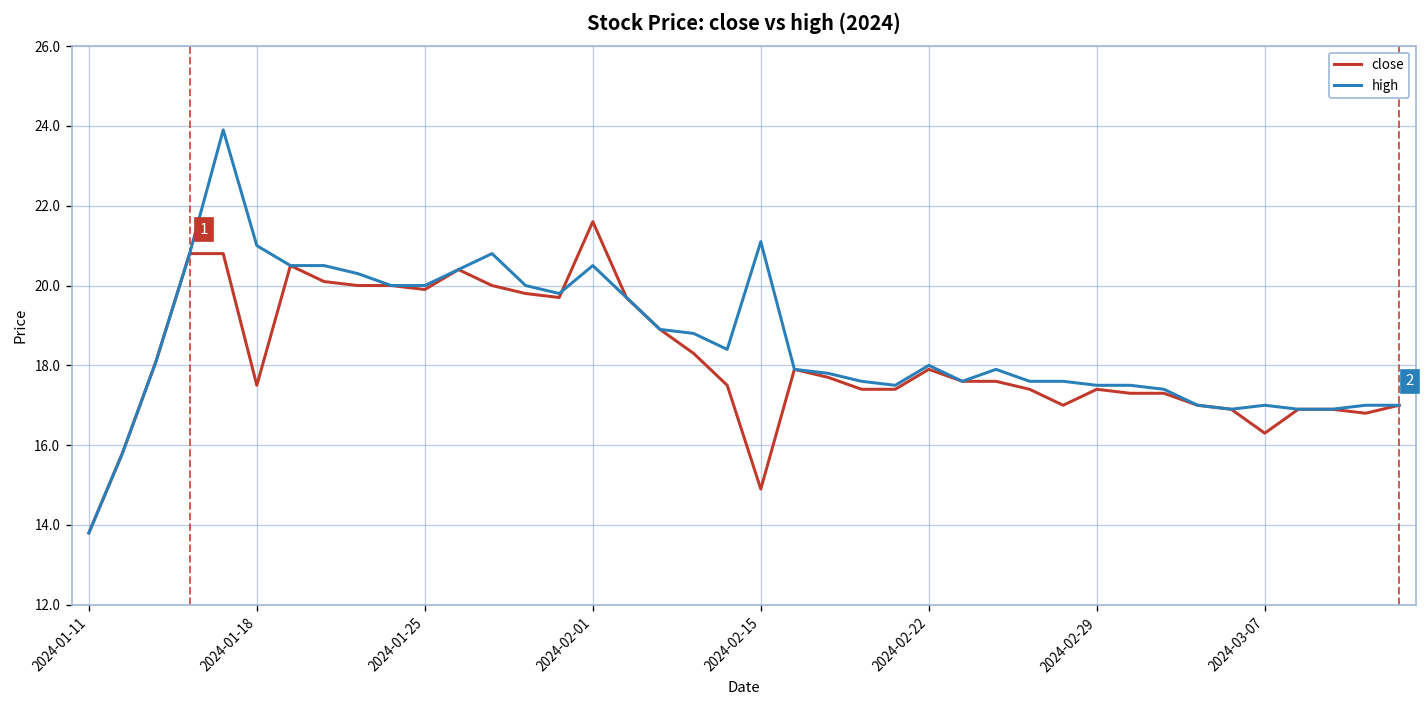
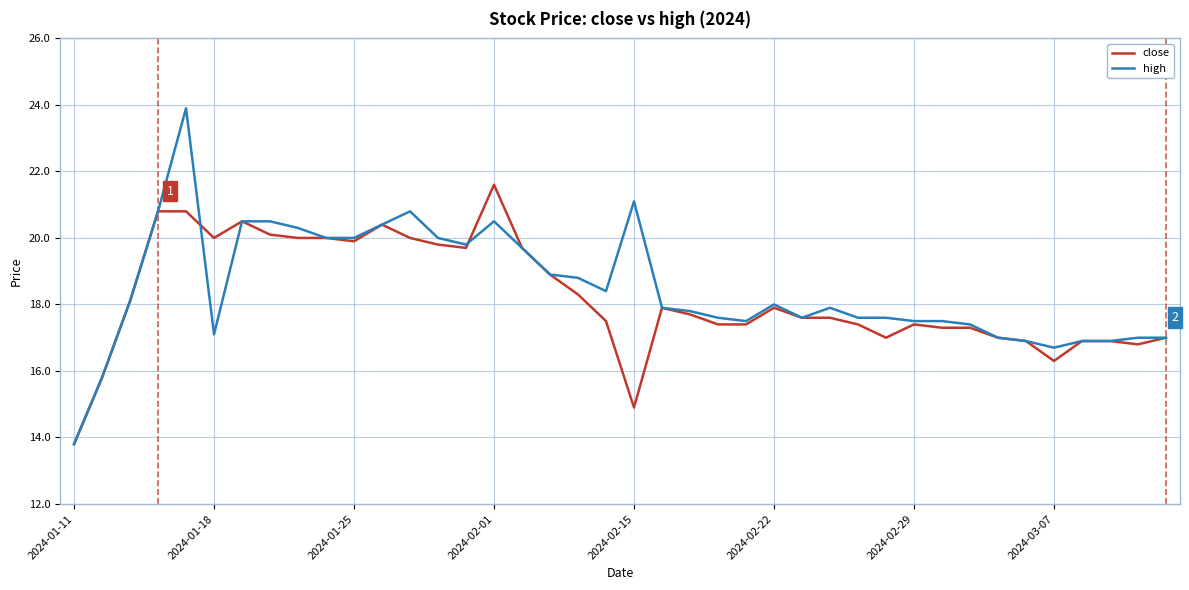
close, 2024-01-18: 17.5 -> 20.0
high, 2024-01-18: 21.0 -> 17.1
high, 2024-03-07: 17.0 -> 16.7
